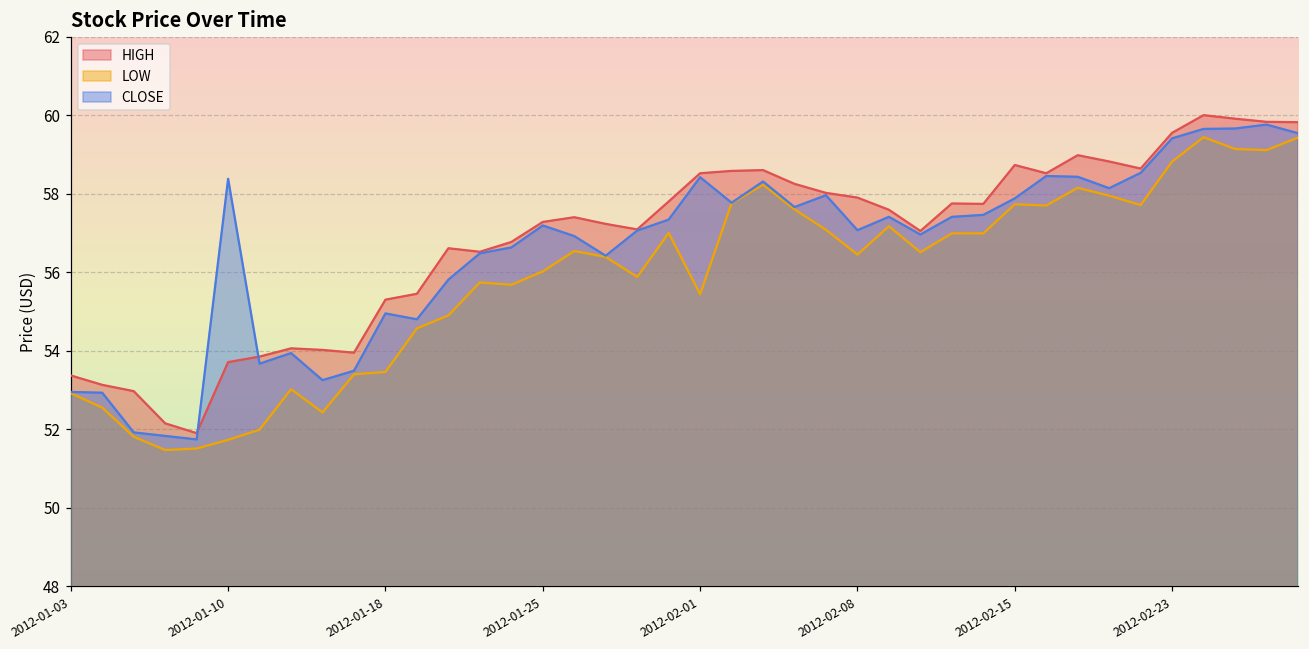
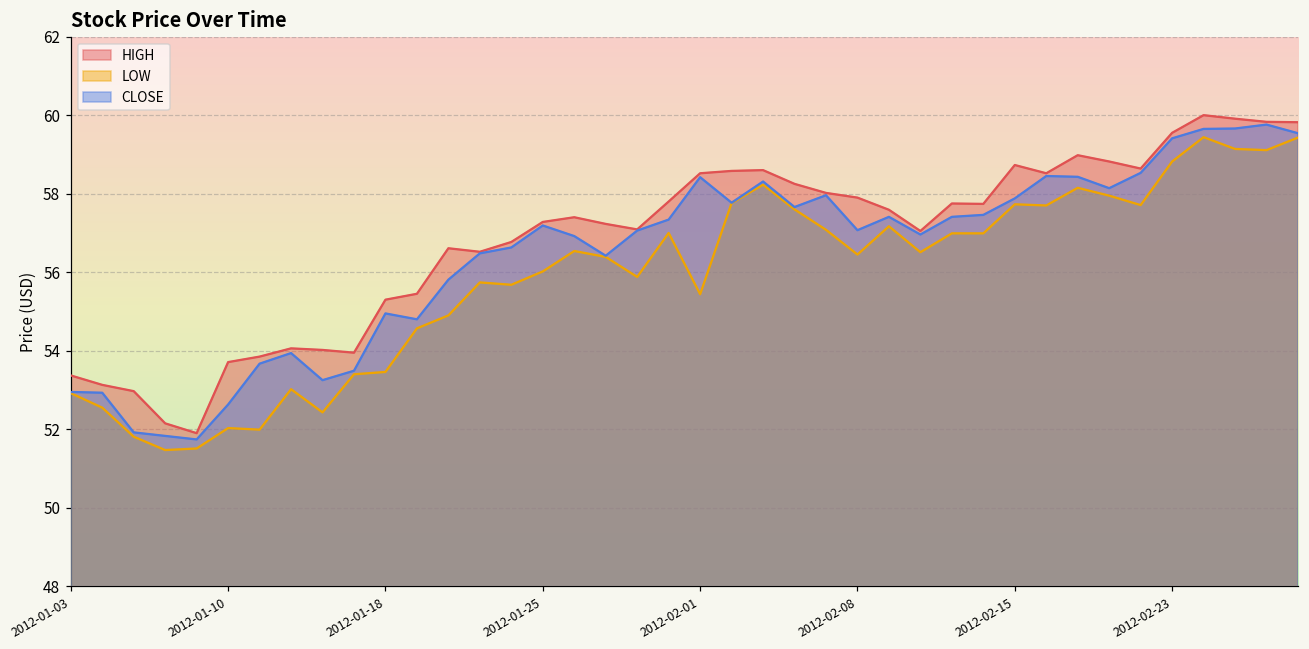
LOW, 2012-01-10: 51.7 -> 52.0
CLOSE, 2012-01-10: 58.4 -> 52.6
